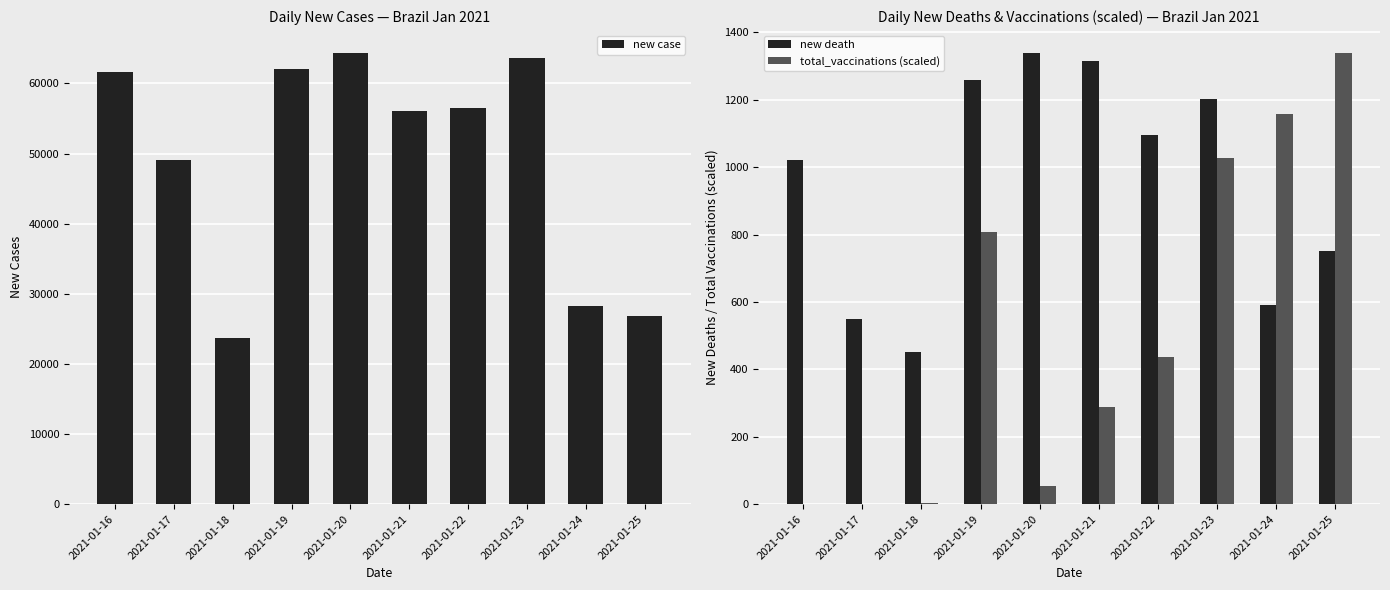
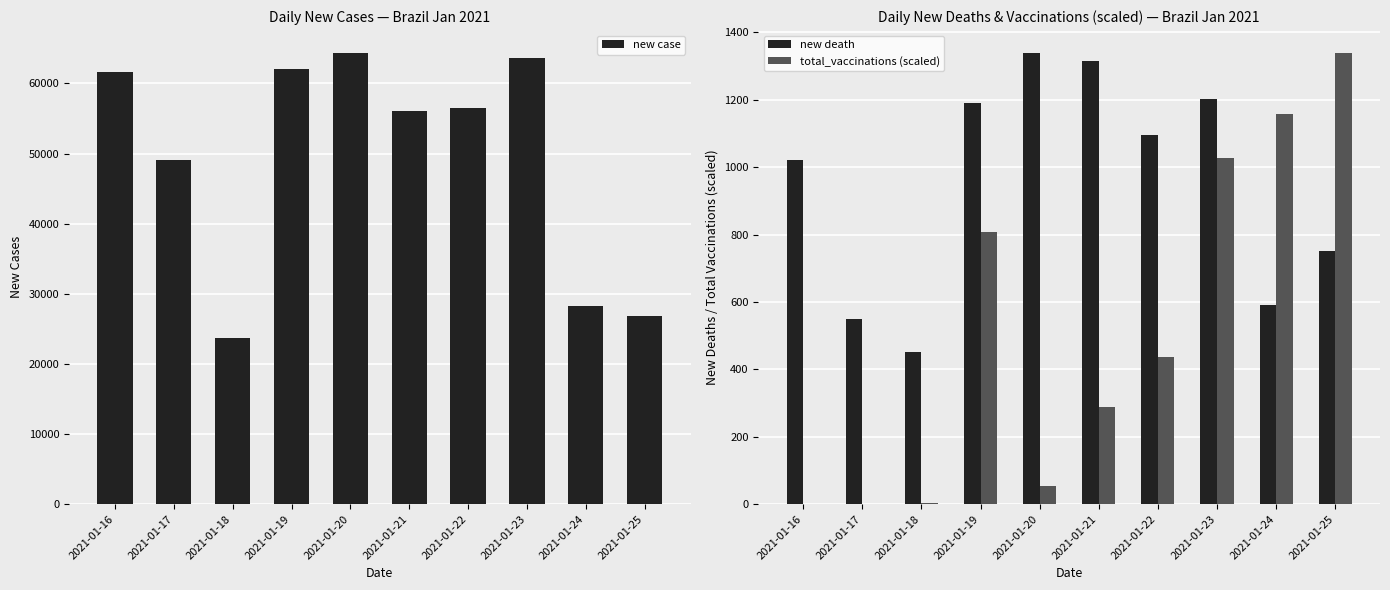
Daily New Deaths & Vaccinations (scaled) — Brazil Jan 2021, new death, 2021-01-19: 1260 -> 1190
